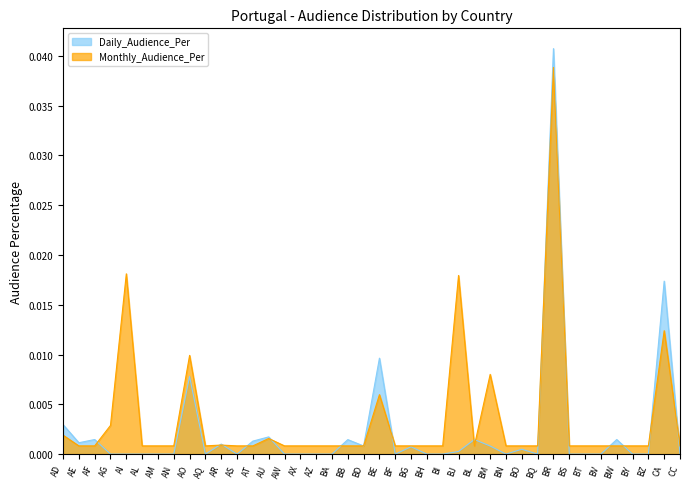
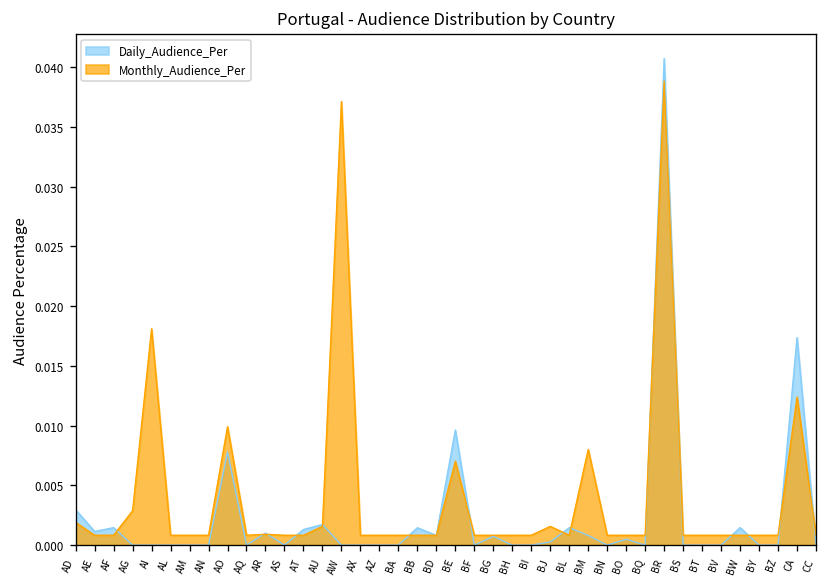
Monthly_Audience_Per, AW: 0.001 -> 0.037
Monthly_Audience_Per, BE: 0.006 -> 0.007
Monthly_Audience_Per, BJ: 0.018 -> 0.002
